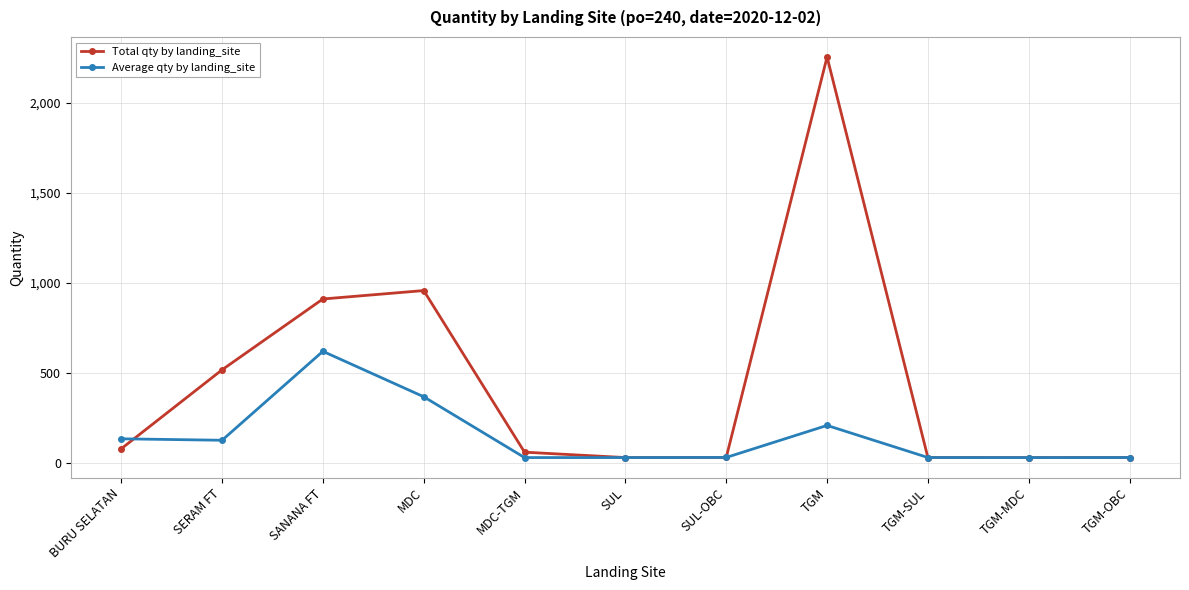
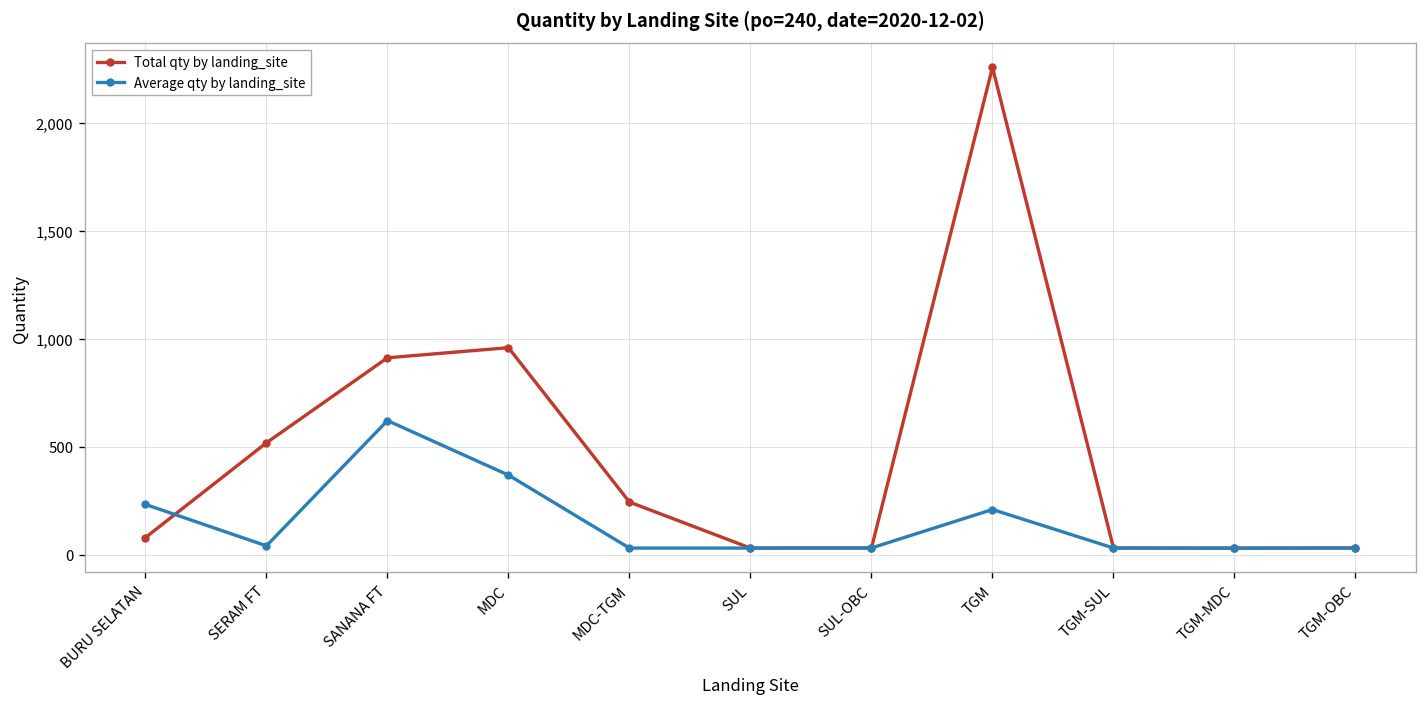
Average qty by landing_site, BURU SELATAN: 130 -> 230
Average qty by landing_site, SERAM FT: 130 -> 40
Total qty by landing_site, MDC-TGM: 60 -> 240
